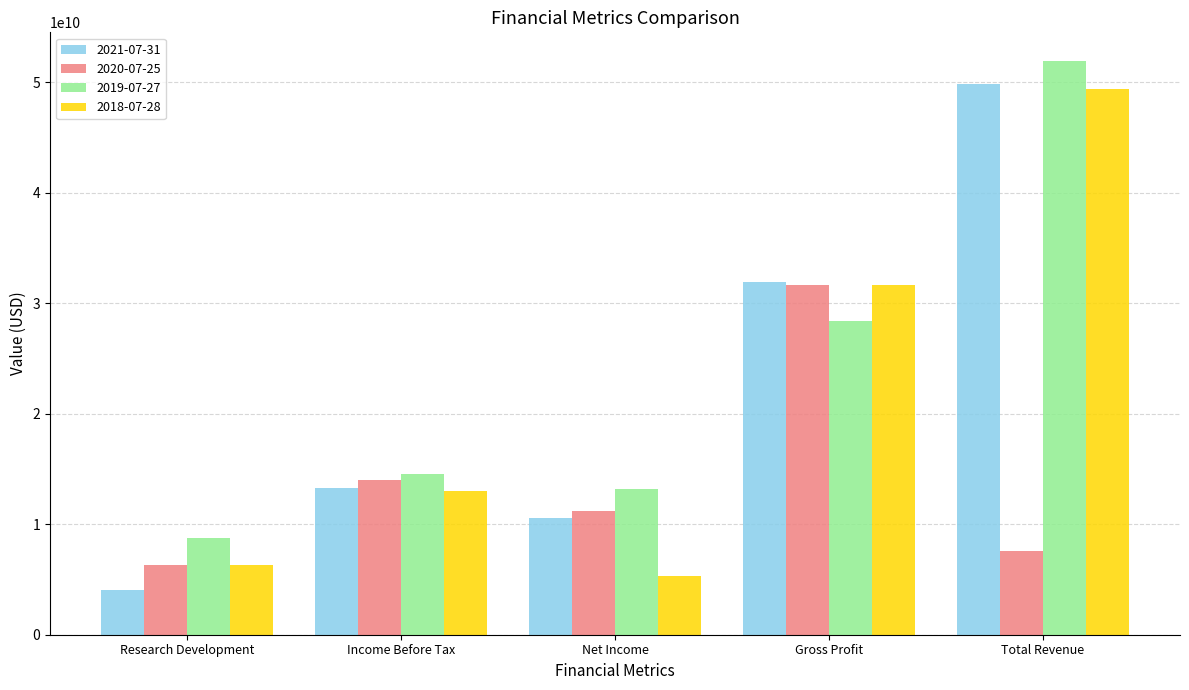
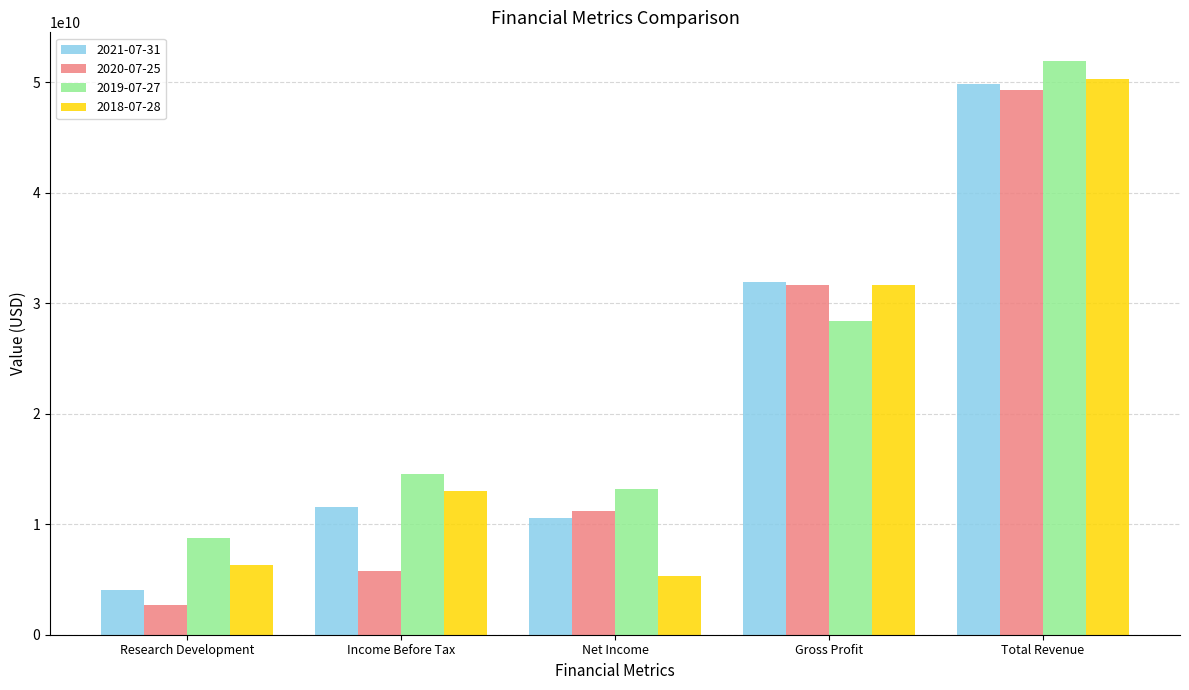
2020-07-25, Research Development: 6300000000 -> 2700000000
2021-07-31, Income Before Tax: 13300000000 -> 11500000000
2020-07-25, Income Before Tax: 14000000000 -> 5800000000
2020-07-25, Total Revenue: 7600000000 -> 49300000000
2018-07-28, Total Revenue: 49300000000 -> 50300000000
